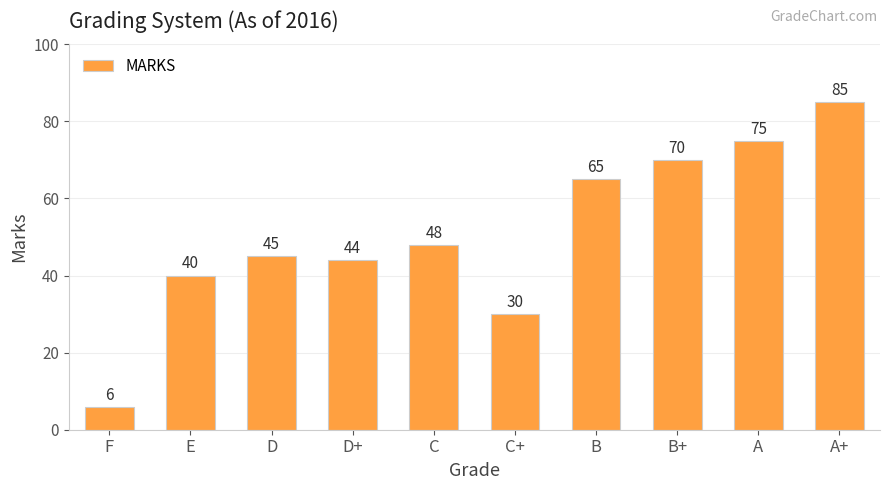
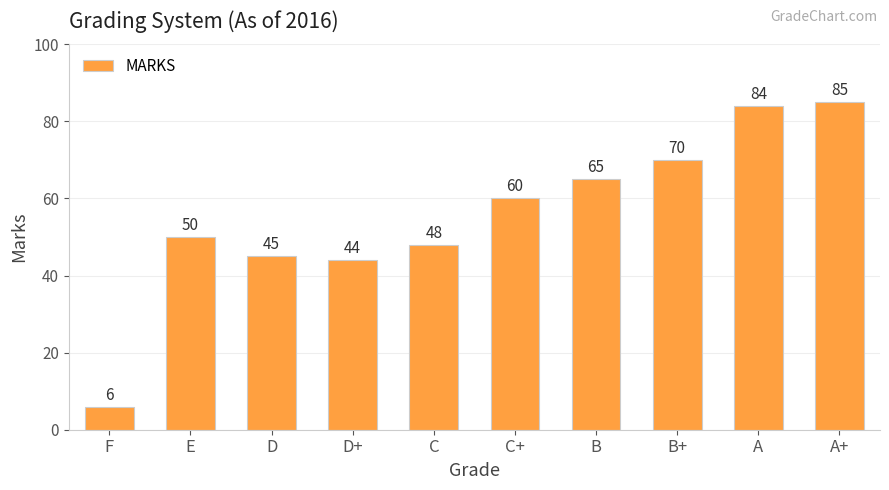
E: 40 -> 50
C+: 30 -> 60
A: 75 -> 84
